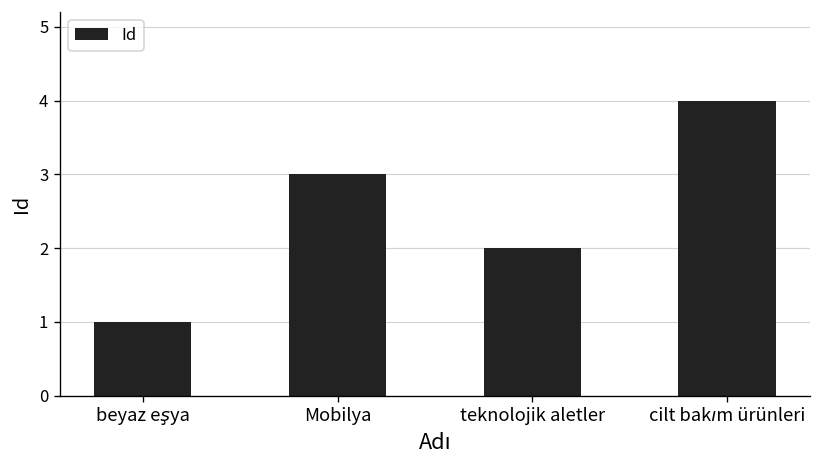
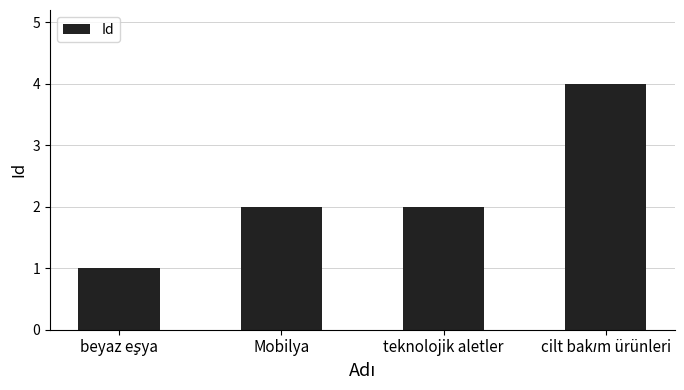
Mobilya: 3 -> 2
